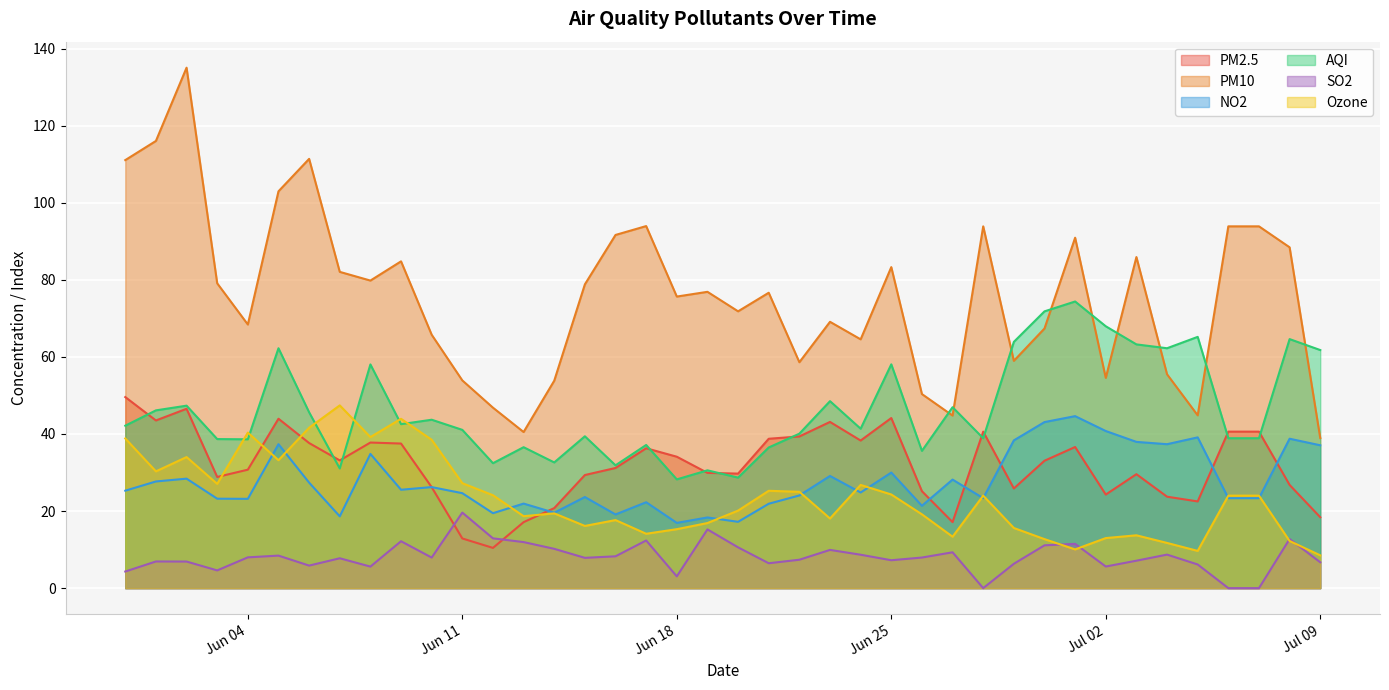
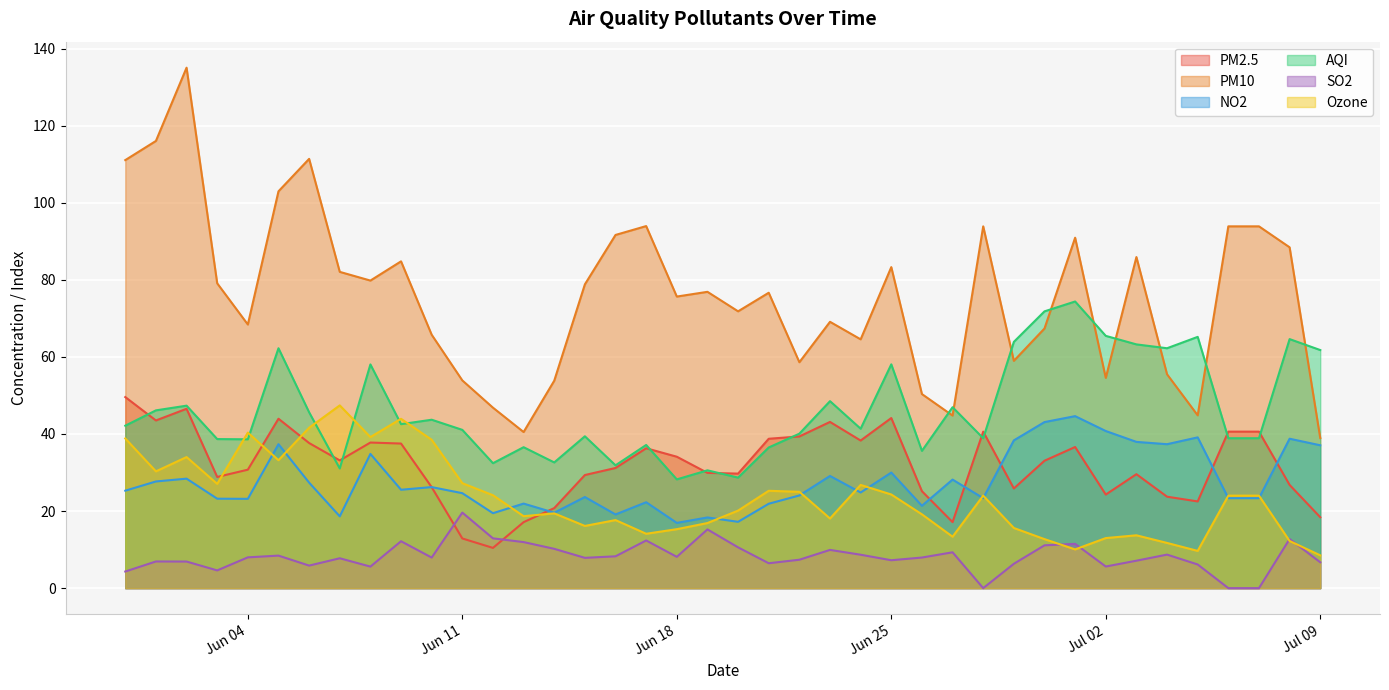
SO2, Jun 18: 3 -> 8
AQI, Jul 02: 68 -> 65
